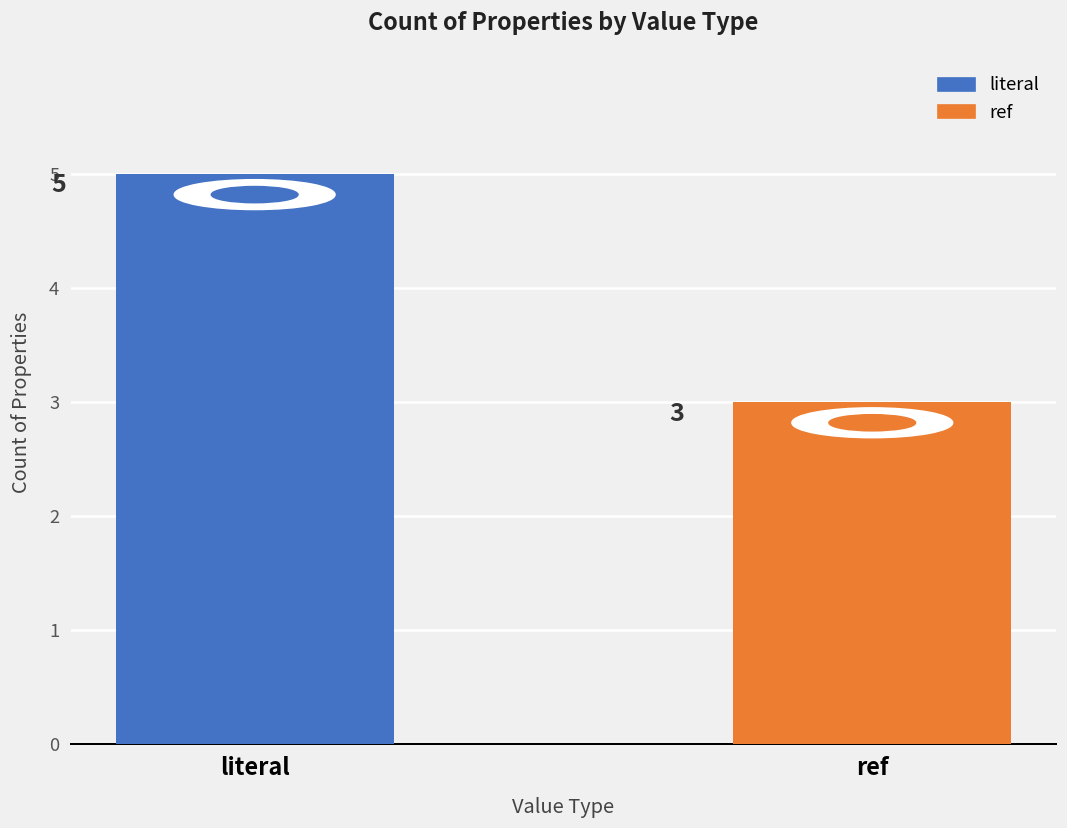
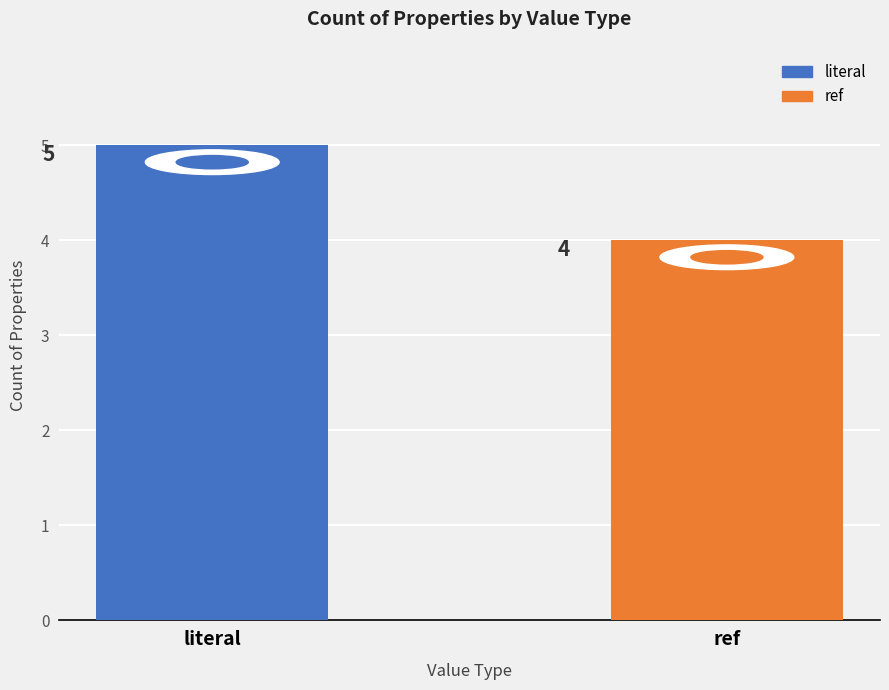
ref: 3 -> 4
